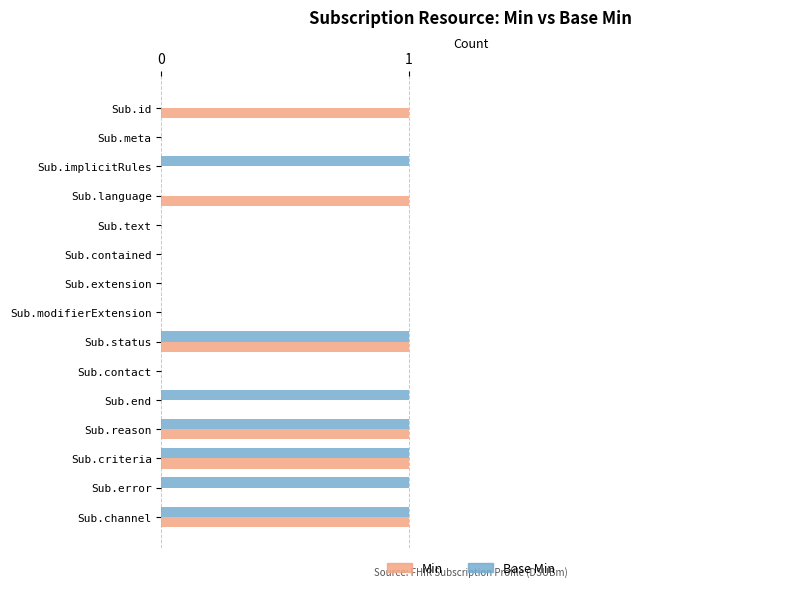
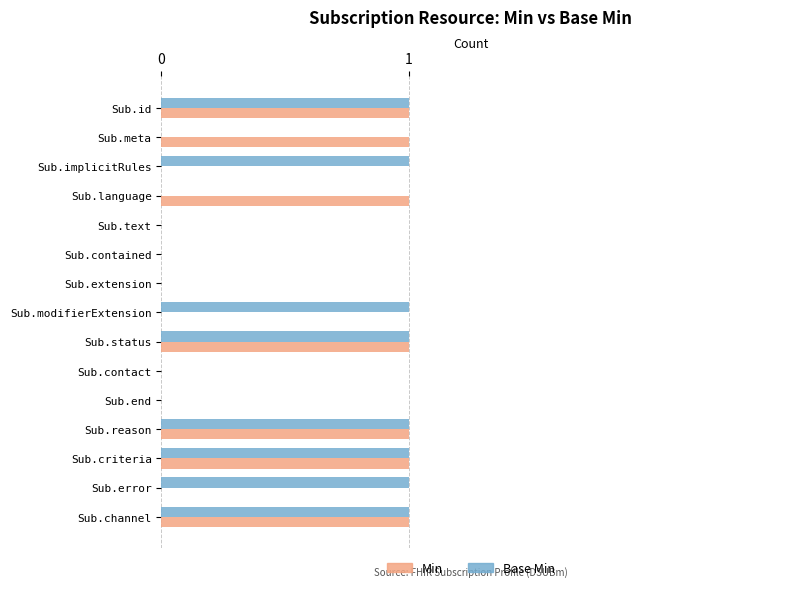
Base Min, Sub.id: 0 -> 1
Min, Sub.meta: 0 -> 1
Base Min, Sub.modifierExtension: 0 -> 1
Base Min, Sub.end: 1 -> 0
